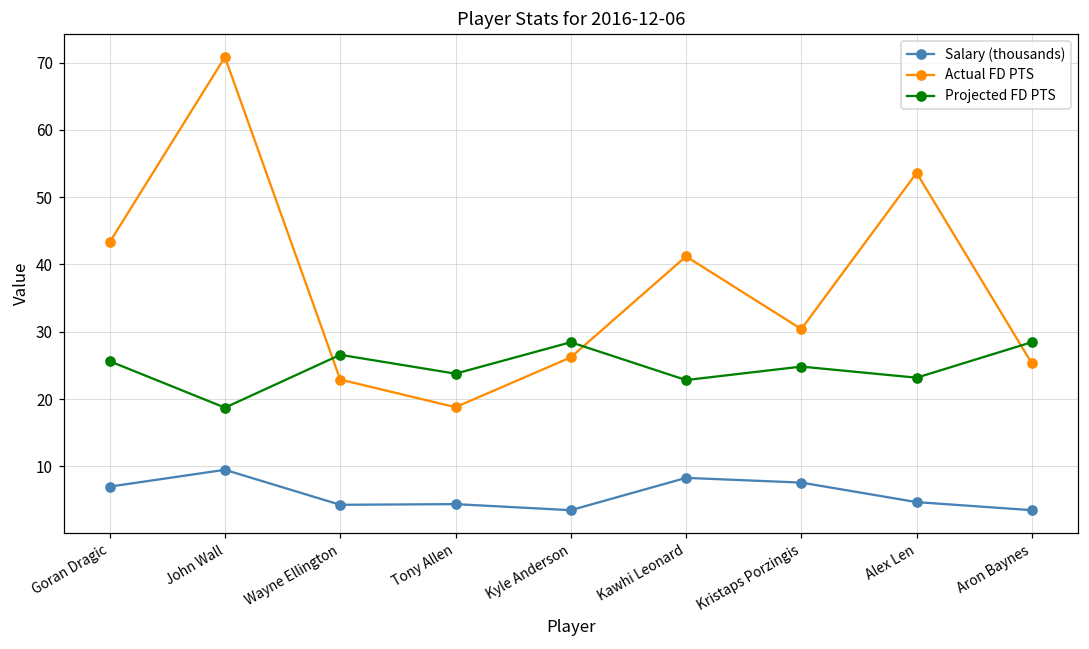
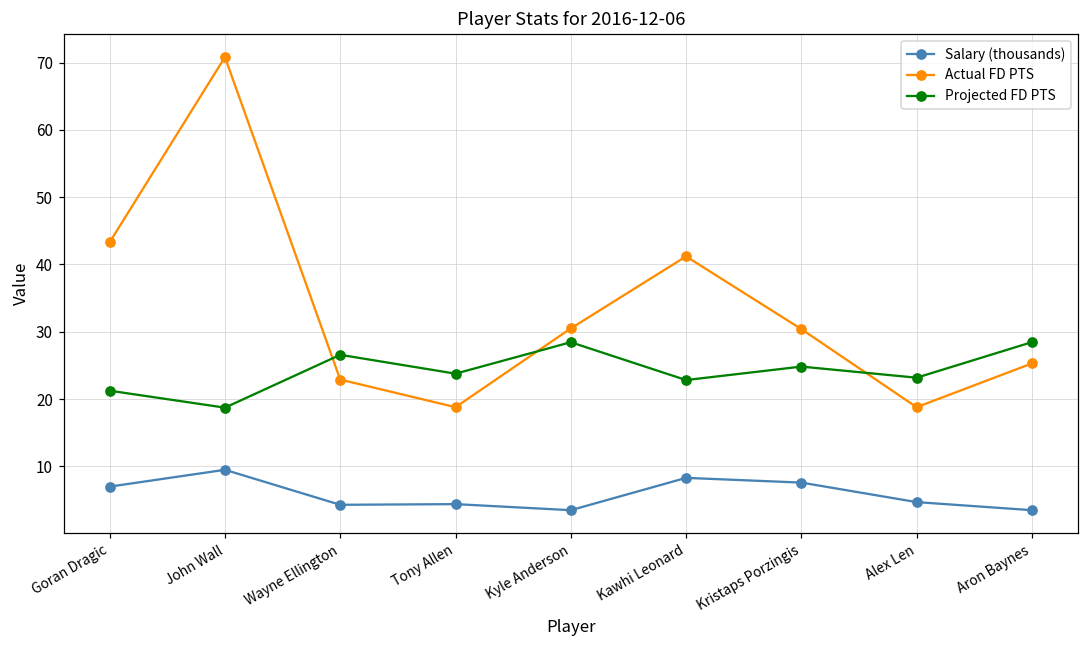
Projected FD PTS, Goran Dragic: 26 -> 21
Actual FD PTS, Kyle Anderson: 26 -> 31
Actual FD PTS, Alex Len: 54 -> 19
